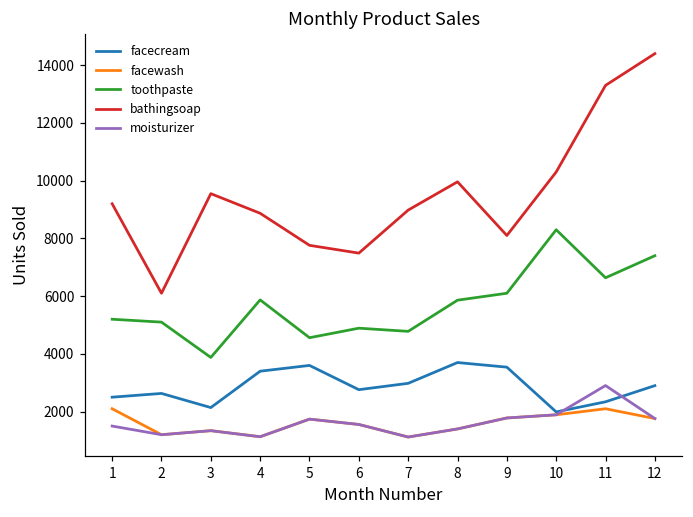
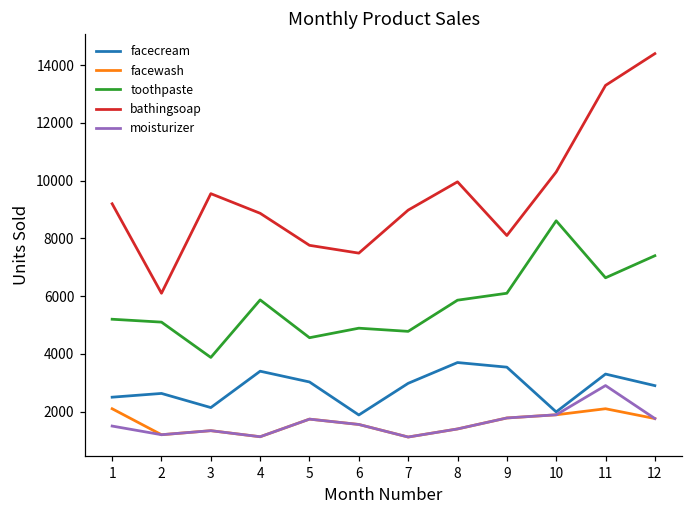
facecream, 5: 3600 -> 3000
facecream, 6: 2800 -> 1900
toothpaste, 10: 8300 -> 8600
facecream, 11: 2300 -> 3300
